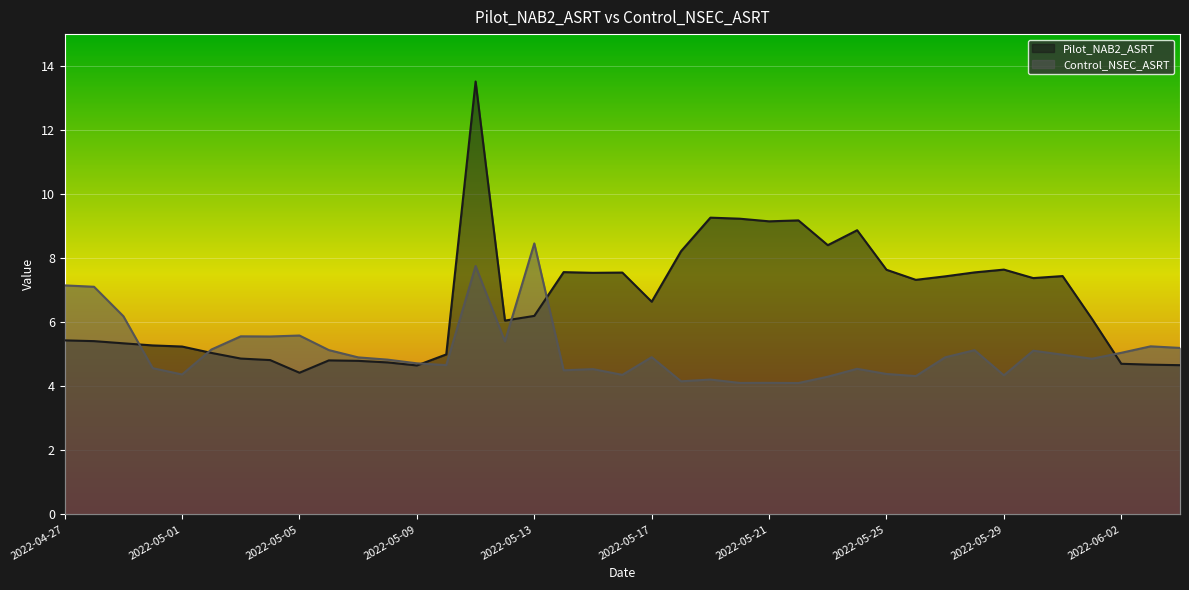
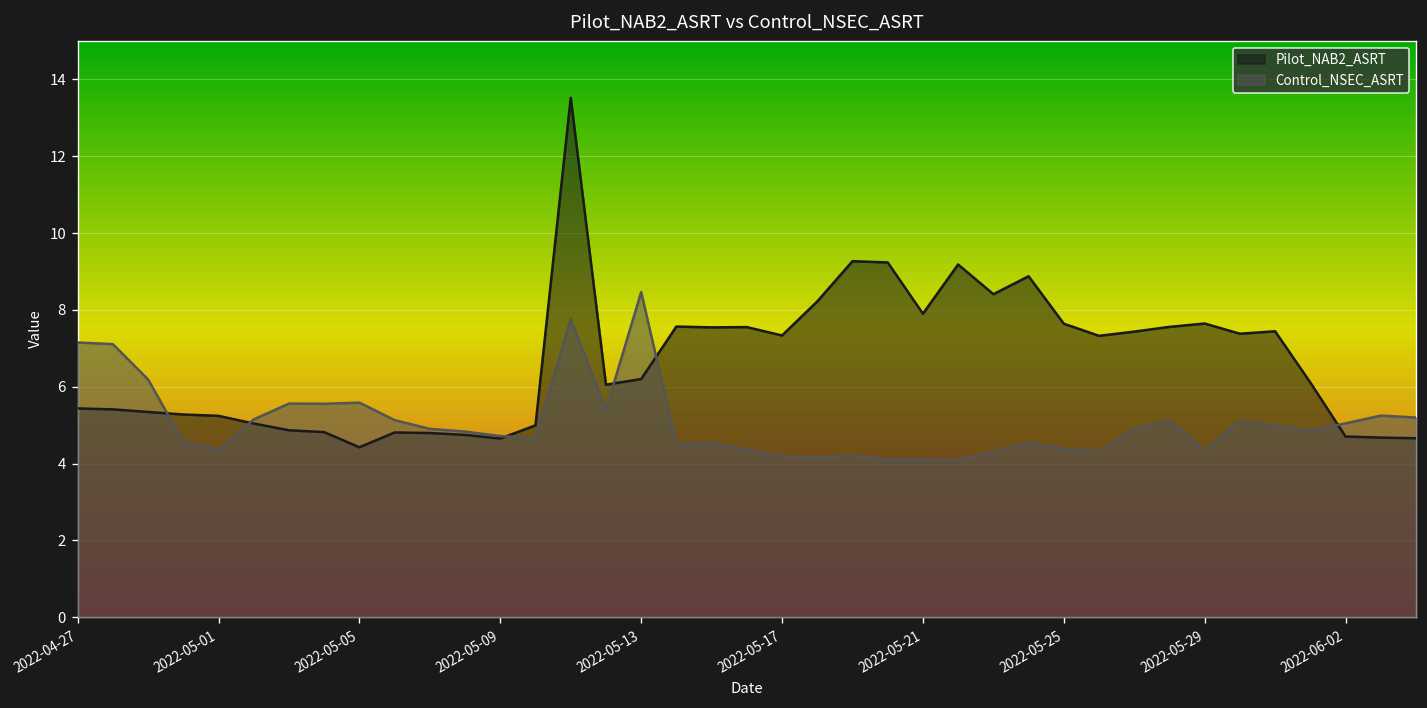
Pilot_NAB2_ASRT, 2022-05-17: 6.6 -> 7.3
Control_NSEC_ASRT, 2022-05-17: 4.9 -> 4.2
Pilot_NAB2_ASRT, 2022-05-21: 9.2 -> 7.9
